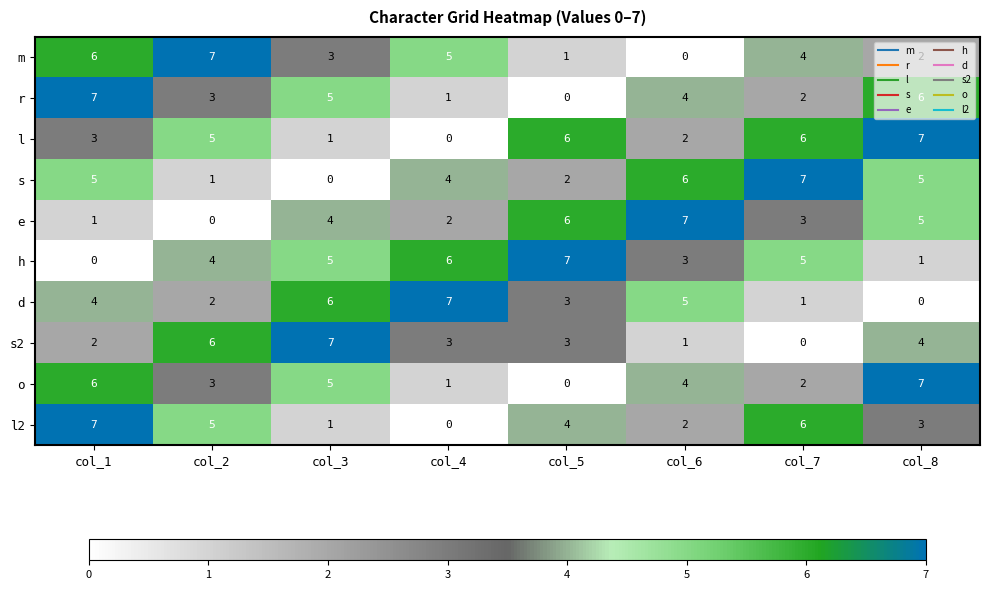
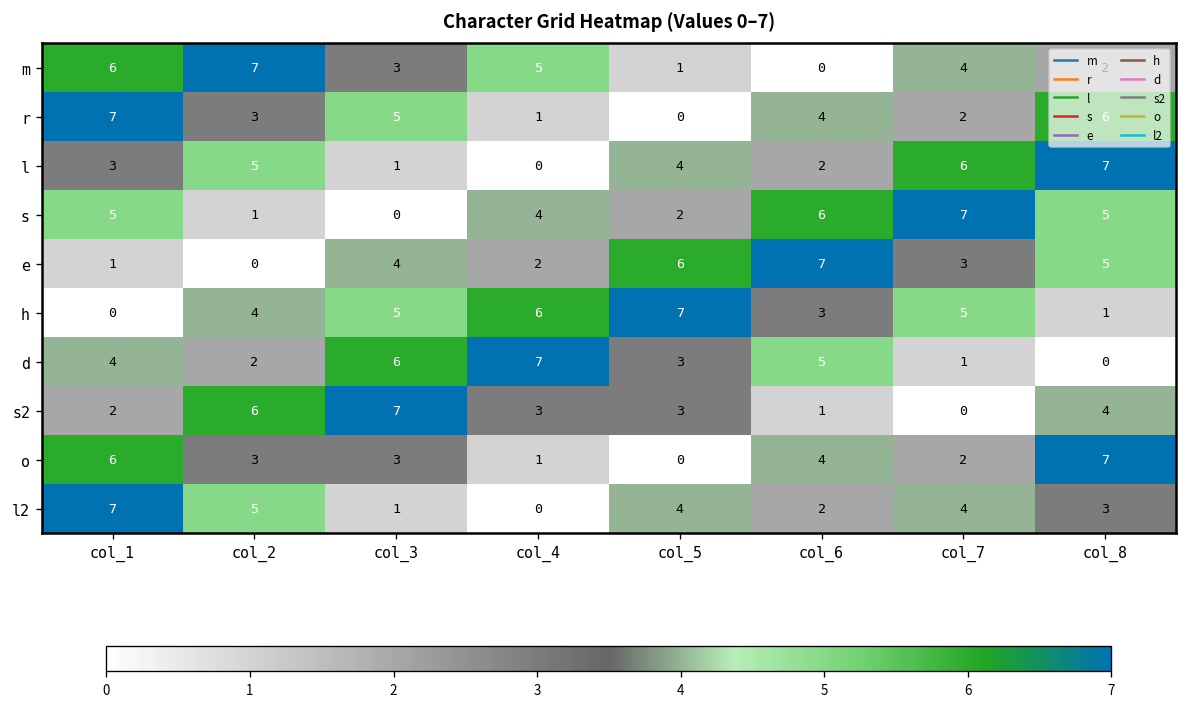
l, col_5: 6 -> 4
o, col_3: 5 -> 3
l2, col_7: 6 -> 4
